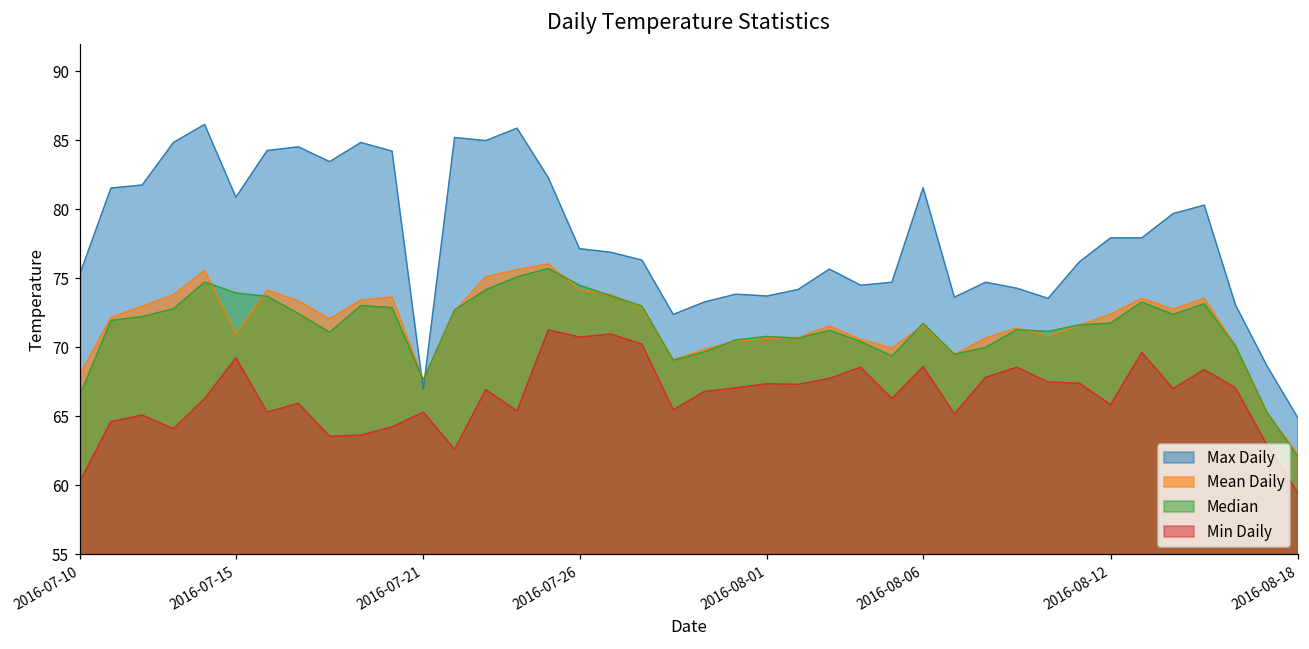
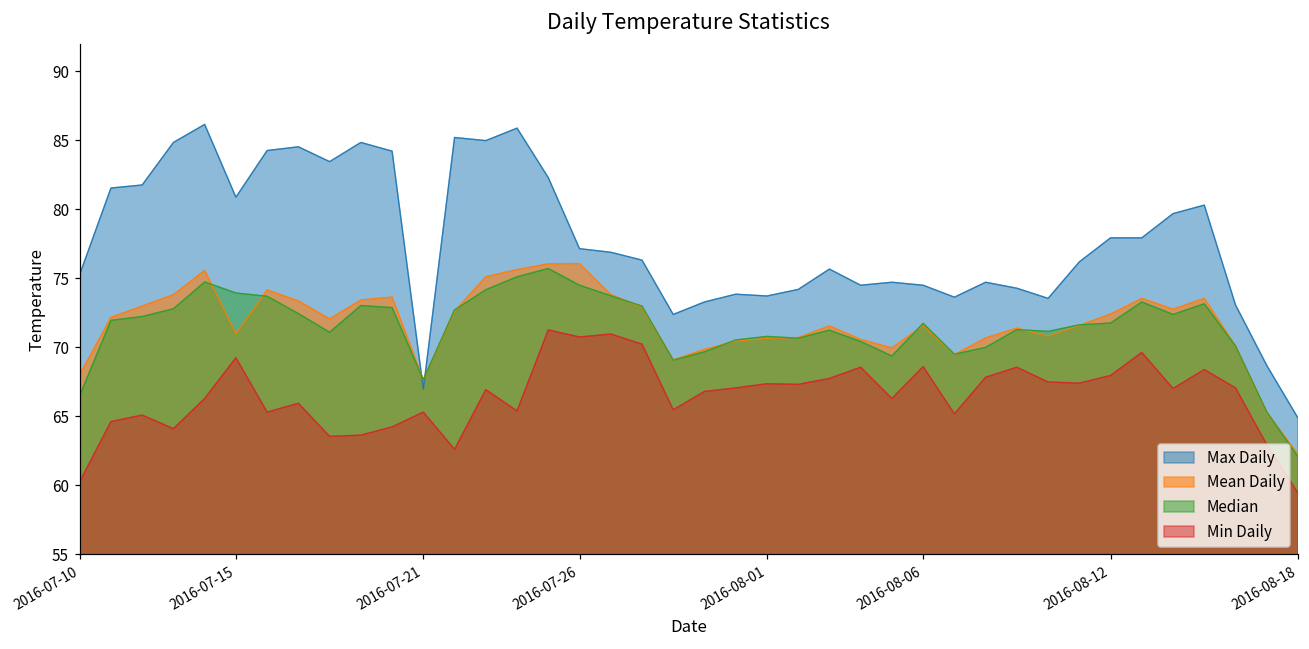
Mean Daily, 2016-07-26: 74.2 -> 76.1
Max Daily, 2016-08-06: 81.6 -> 74.5
Min Daily, 2016-08-12: 65.9 -> 68.0
